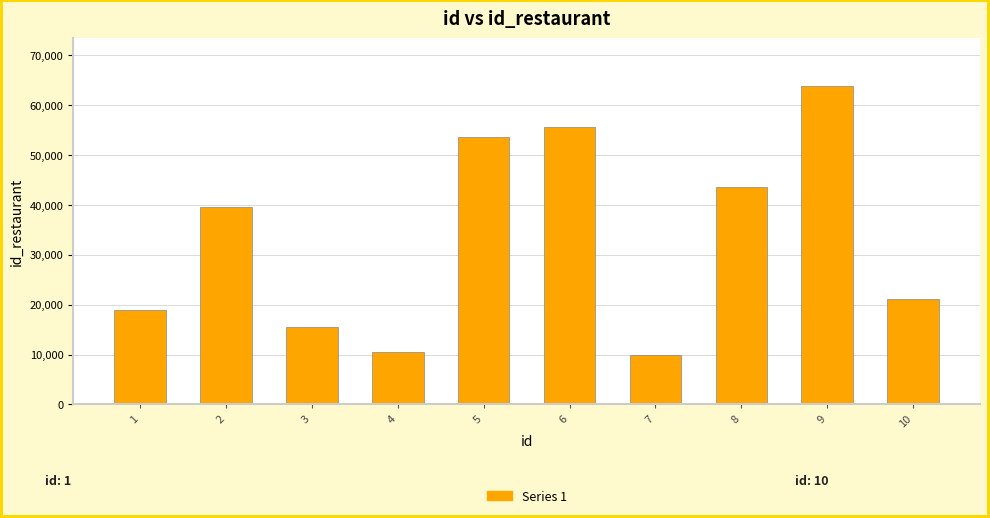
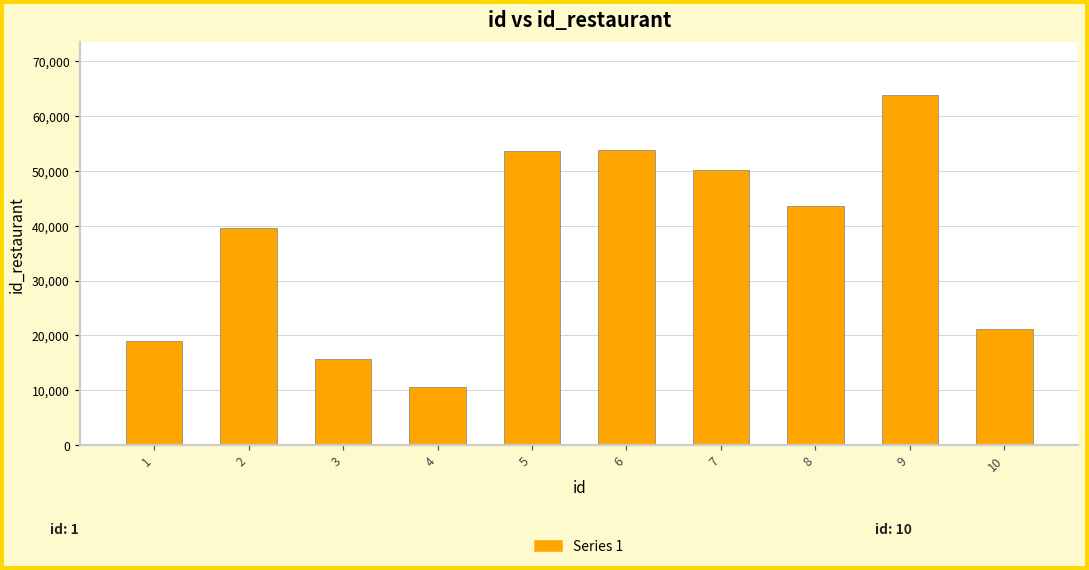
6: 56,000 -> 54,000
7: 10,000 -> 50,000
